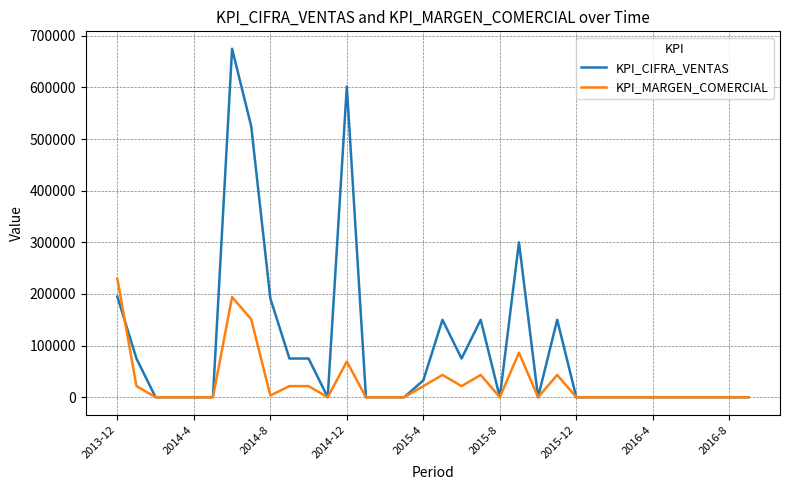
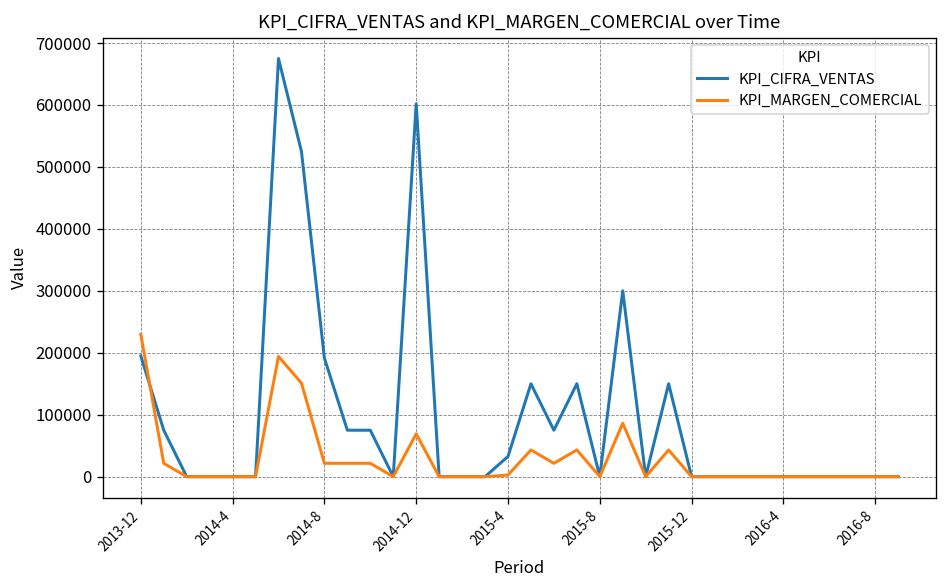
KPI_MARGEN_COMERCIAL, 2014-8: 0 -> 20000
KPI_MARGEN_COMERCIAL, 2015-4: 20000 -> 0
